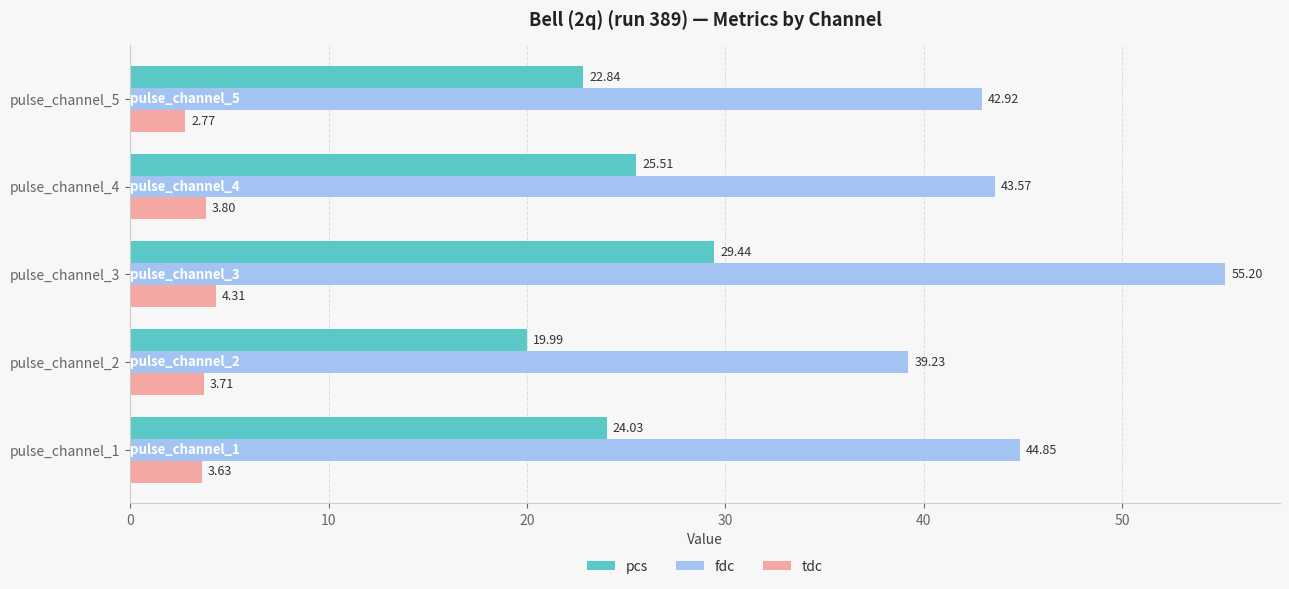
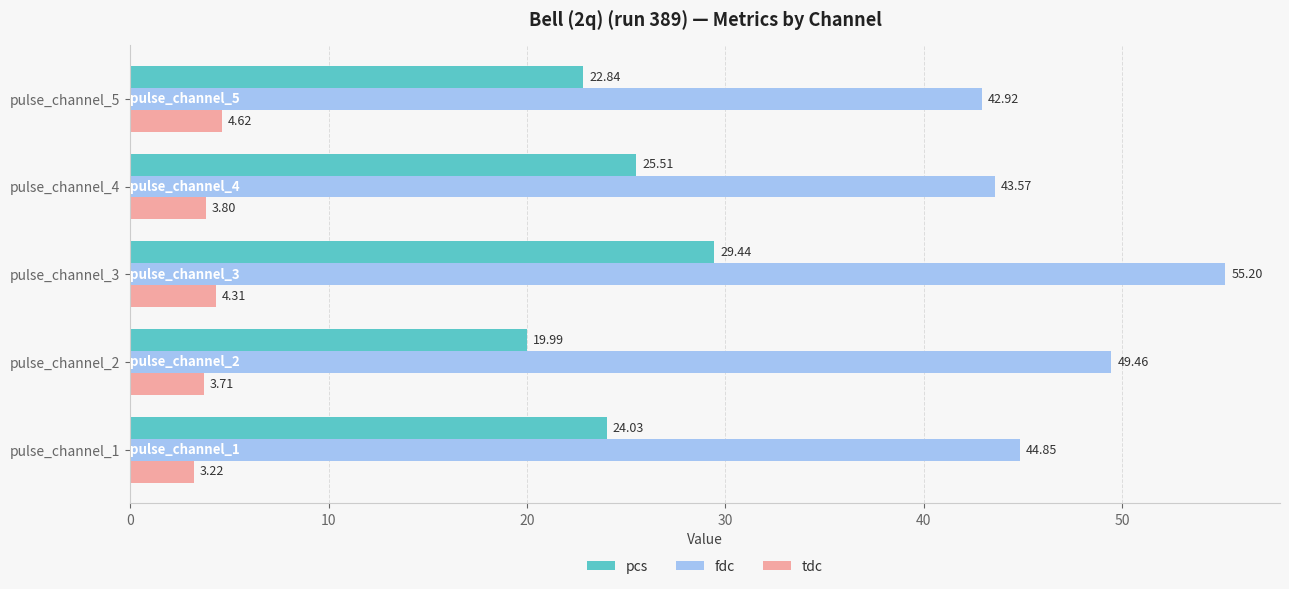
tdc, pulse_channel_5: 2.77 -> 4.62
fdc, pulse_channel_2: 39.23 -> 49.46
tdc, pulse_channel_1: 3.63 -> 3.22
